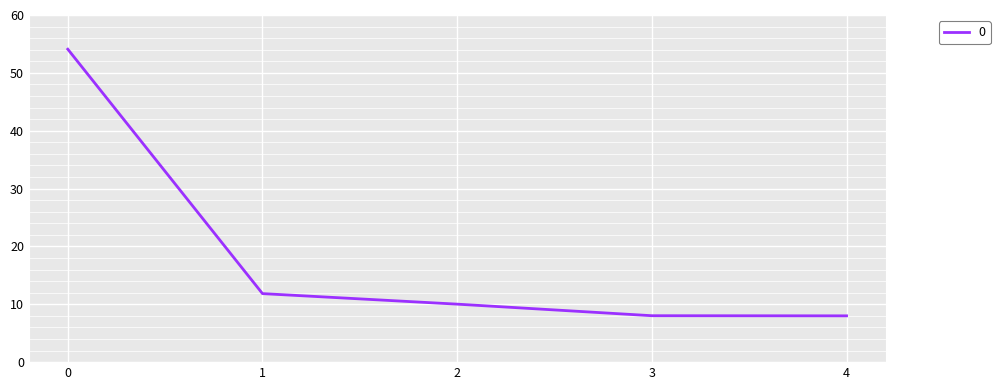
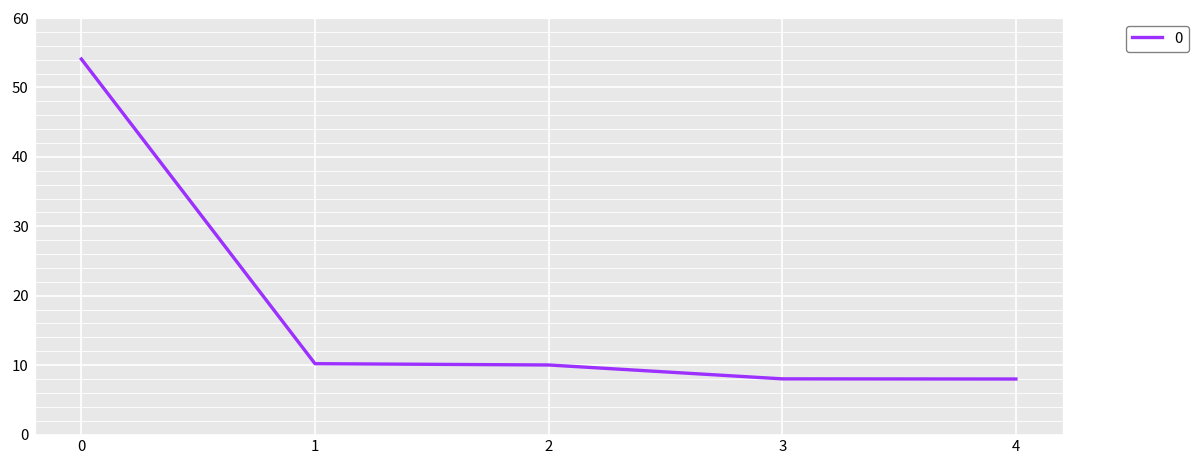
1: 12 -> 10
